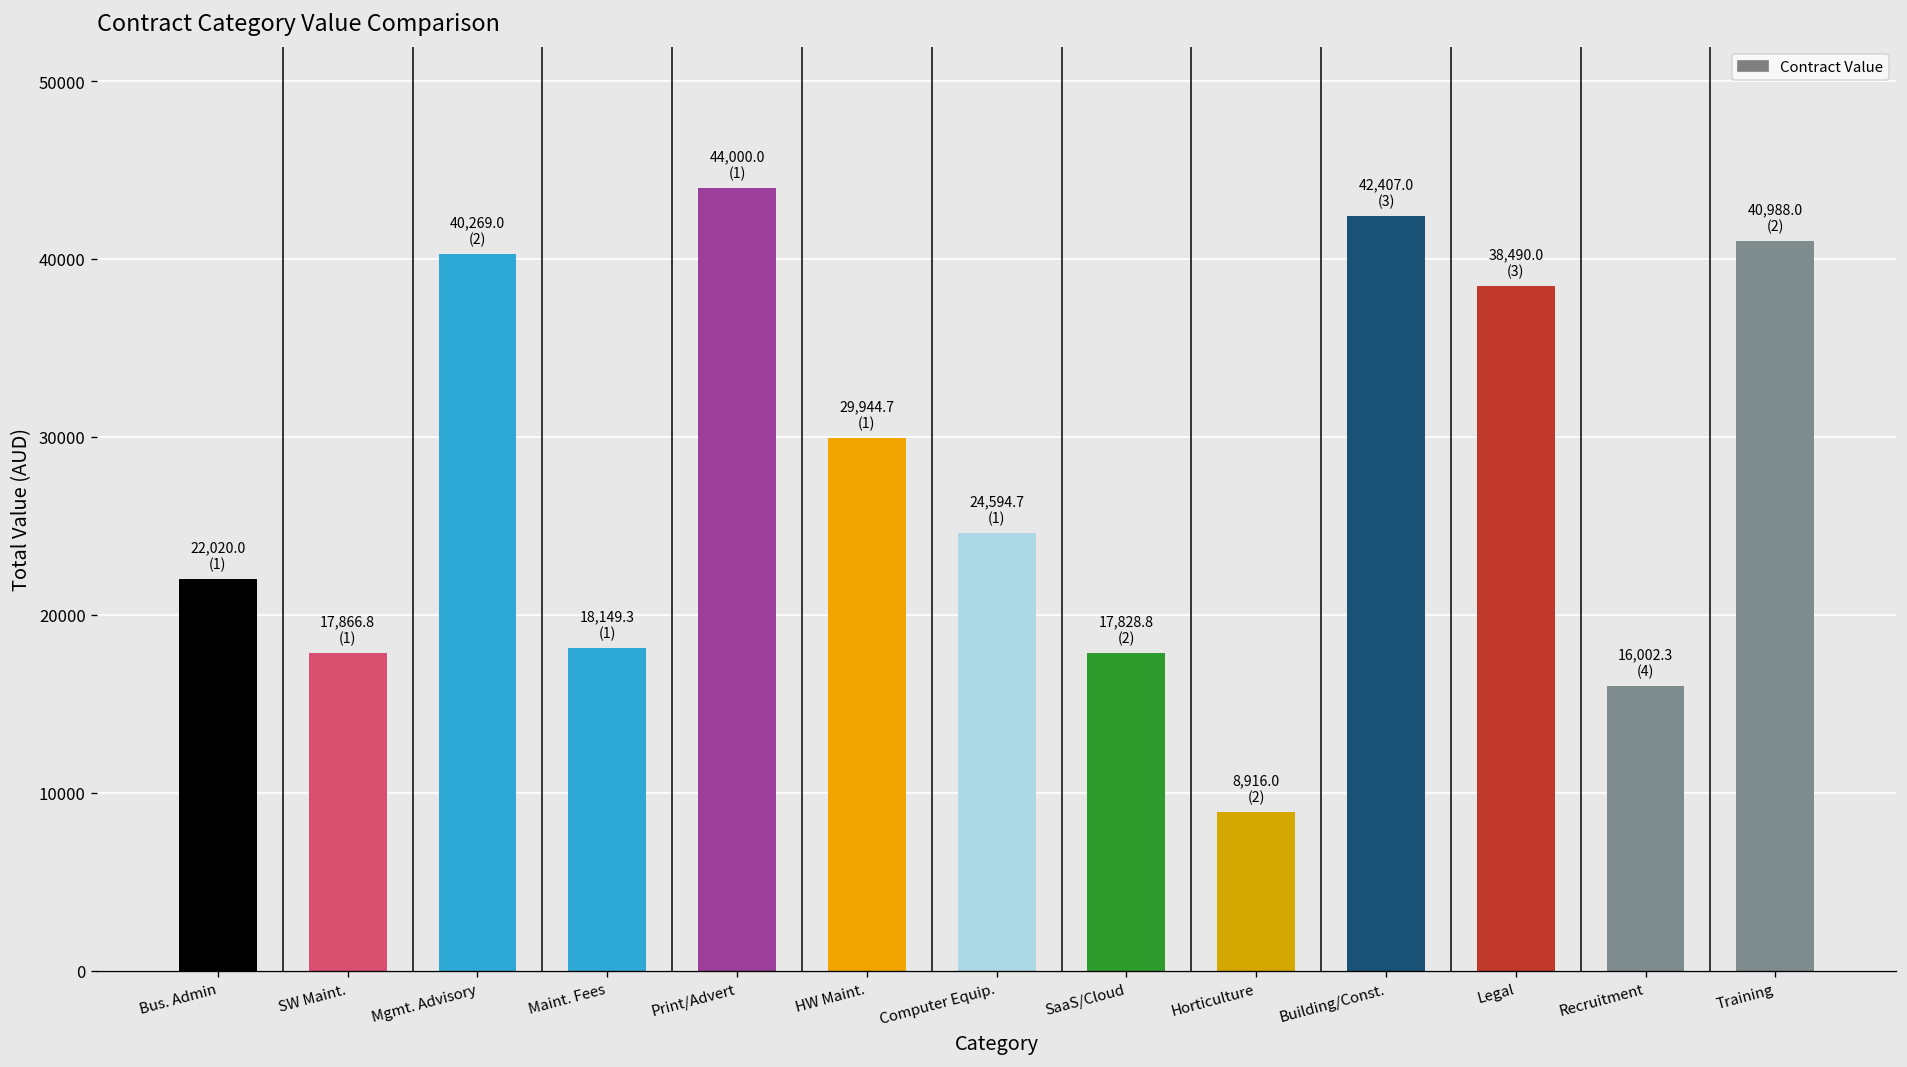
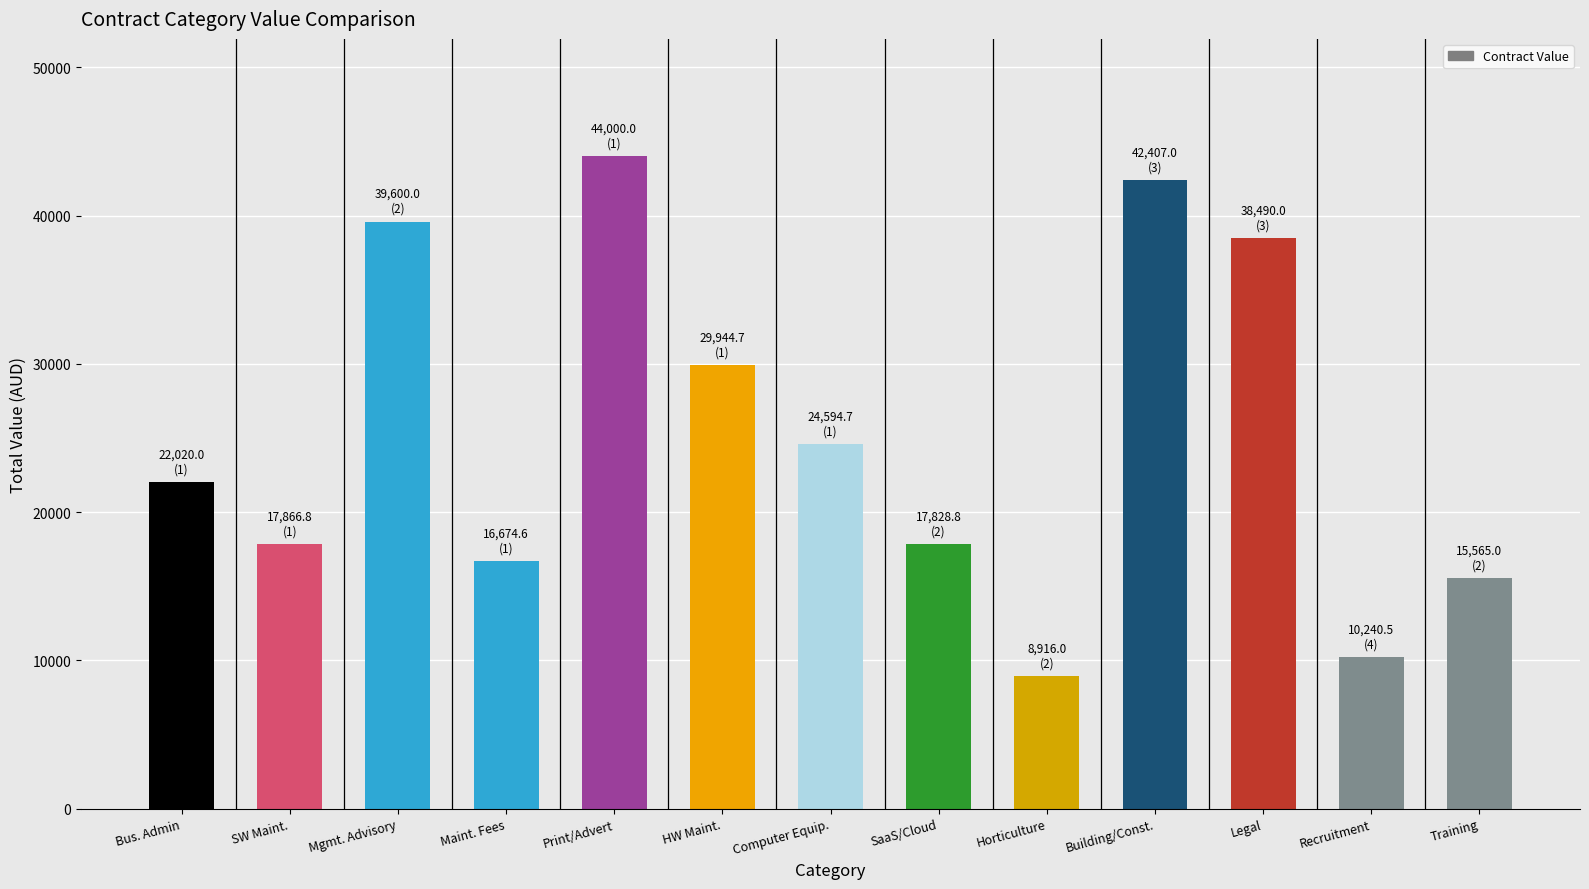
Mgmt. Advisory: 40,269.0 -> 39,600.0
Maint. Fees: 18,149.3 -> 16,674.6
Recruitment: 16,002.3 -> 10,240.5
Training: 40,988.0 -> 15,565.0
